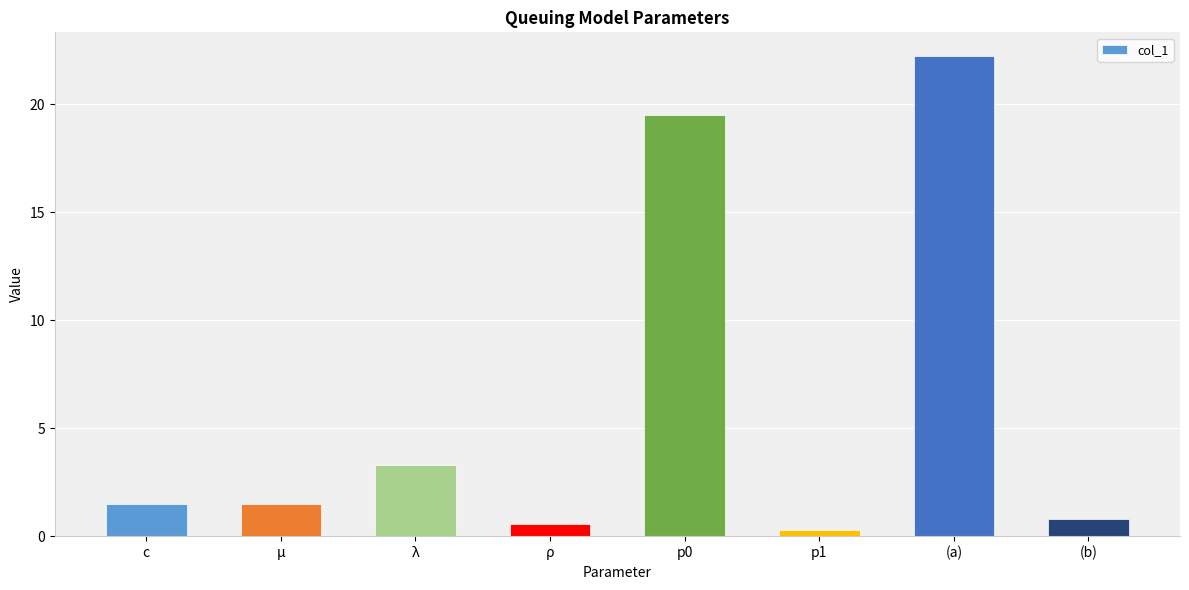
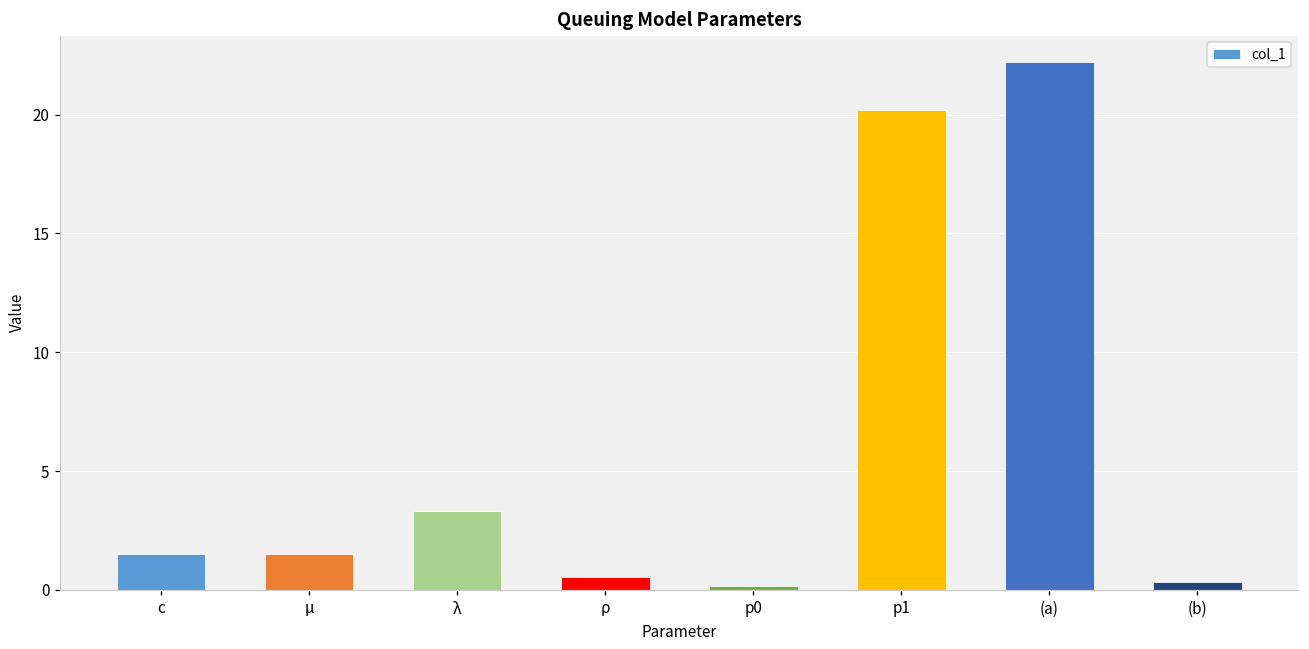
p0: 19.5 -> 0.2
p1: 0.3 -> 20.2
(b): 0.8 -> 0.3
